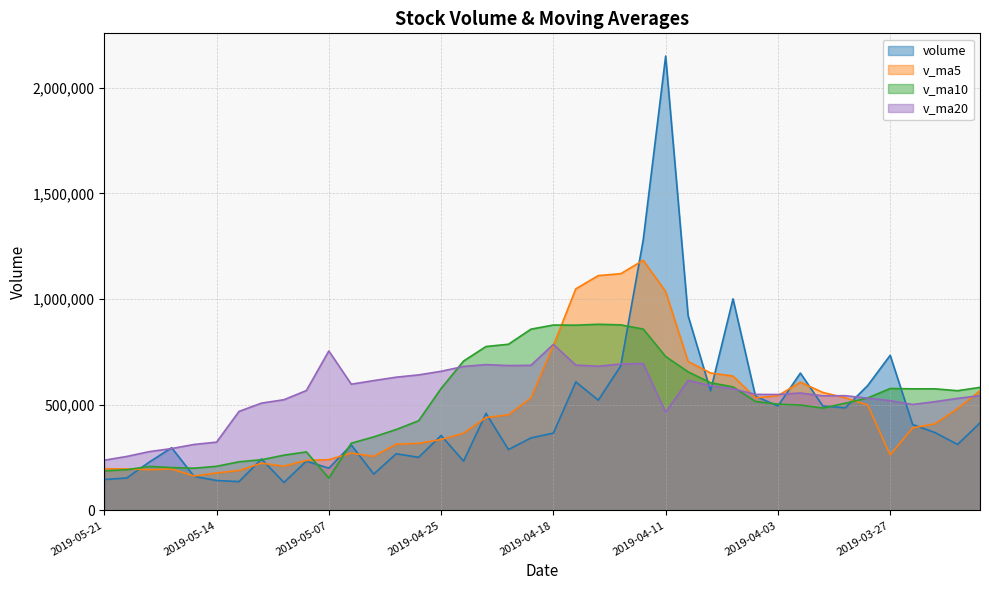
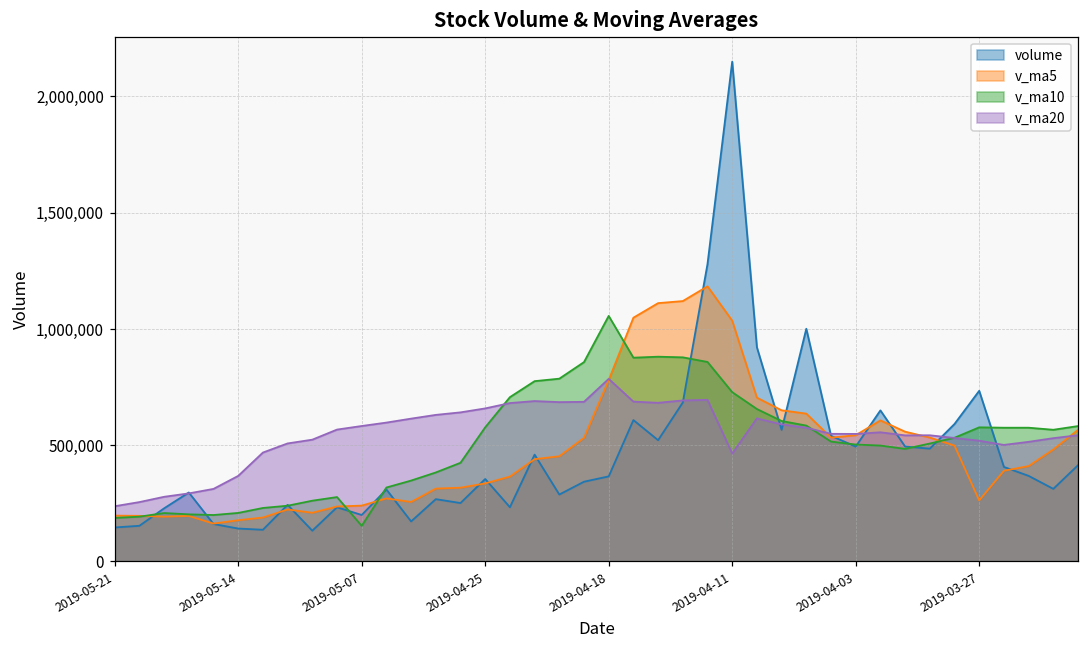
v_ma20, 2019-05-14: 320,000 -> 370,000
v_ma20, 2019-05-07: 750,000 -> 580,000
v_ma10, 2019-04-18: 880,000 -> 1,060,000
